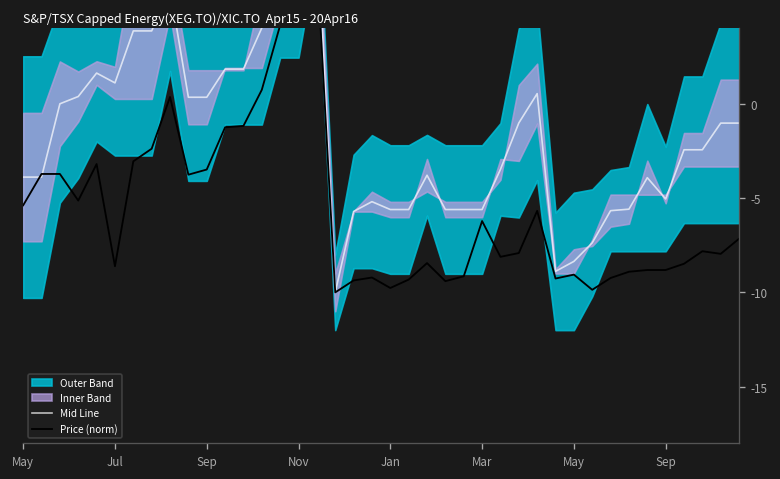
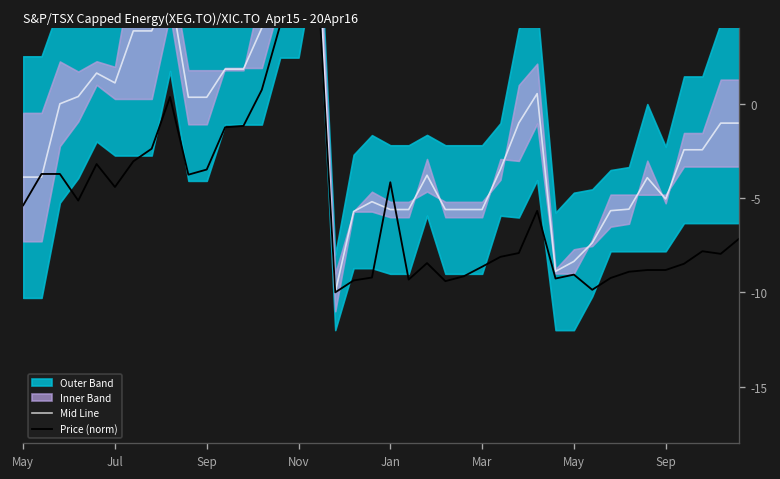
Price (norm), Jul: -8.6 -> -4.4
Price (norm), Jan: -9.8 -> -4.2
Price (norm), Mar: -6.2 -> -8.6
